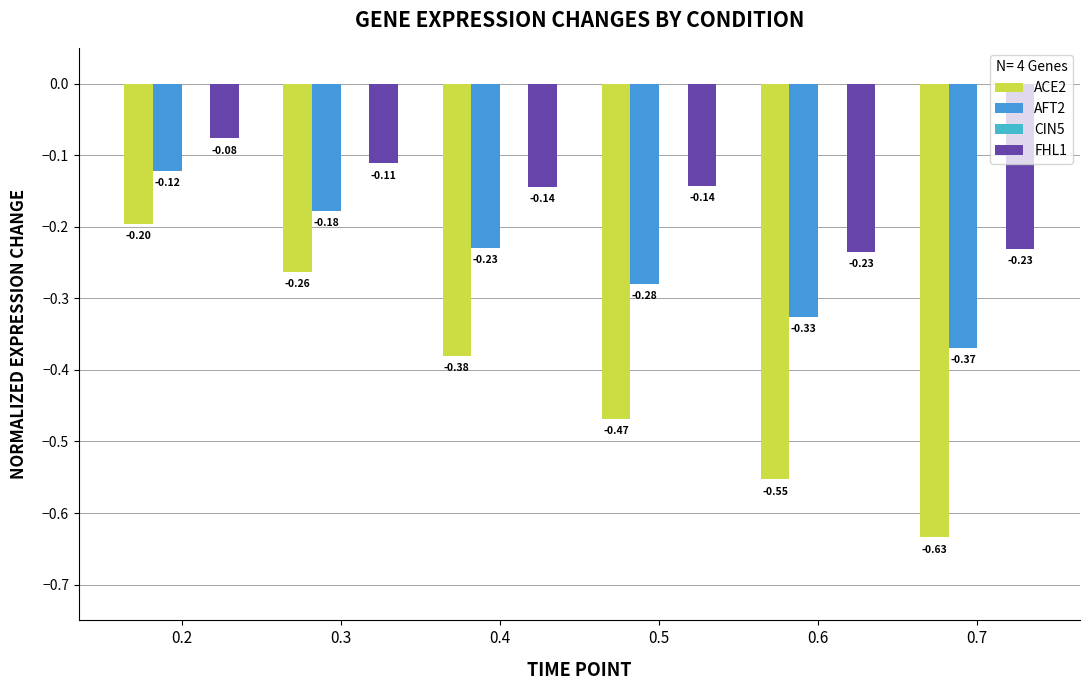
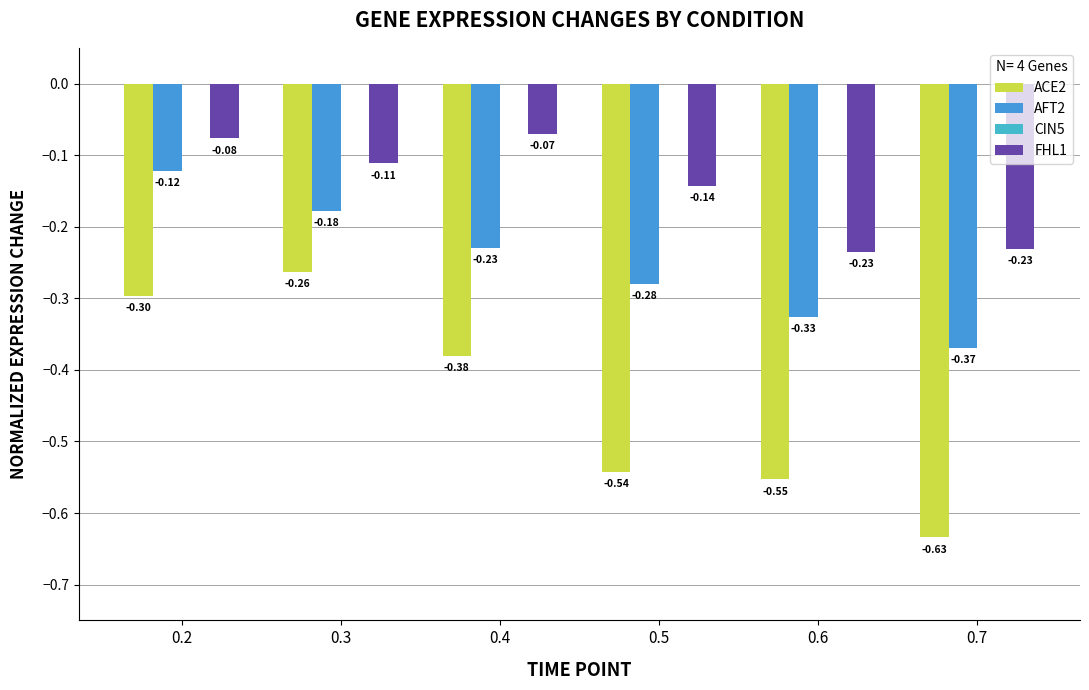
ACE2, 0.2: -0.20 -> -0.30
FHL1, 0.4: -0.14 -> -0.07
ACE2, 0.5: -0.47 -> -0.54
